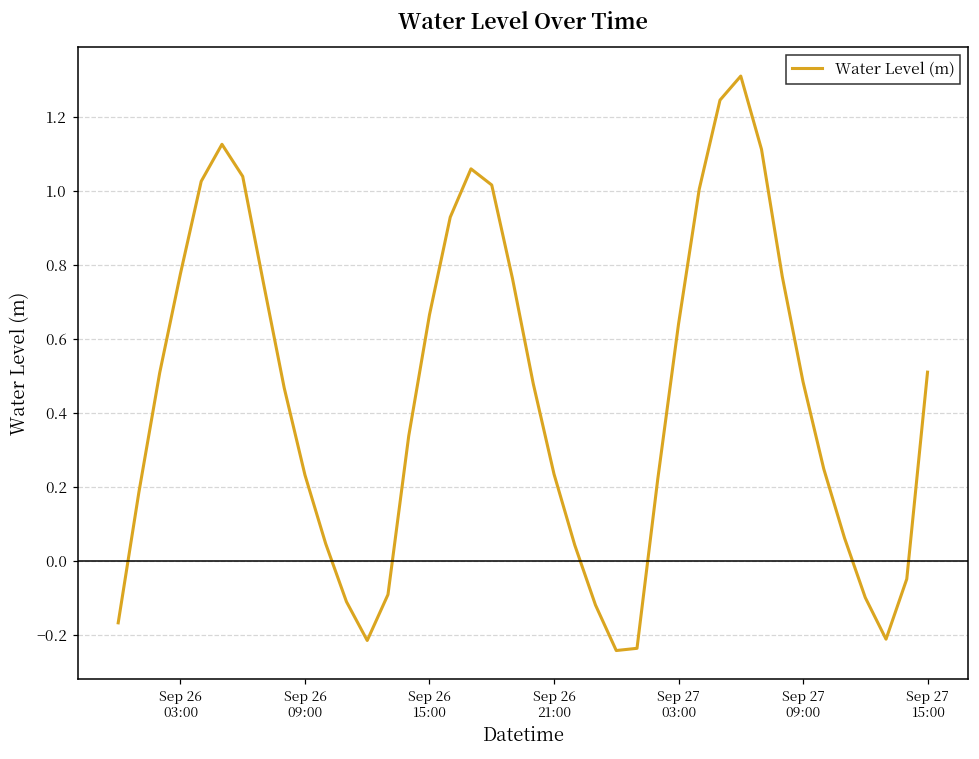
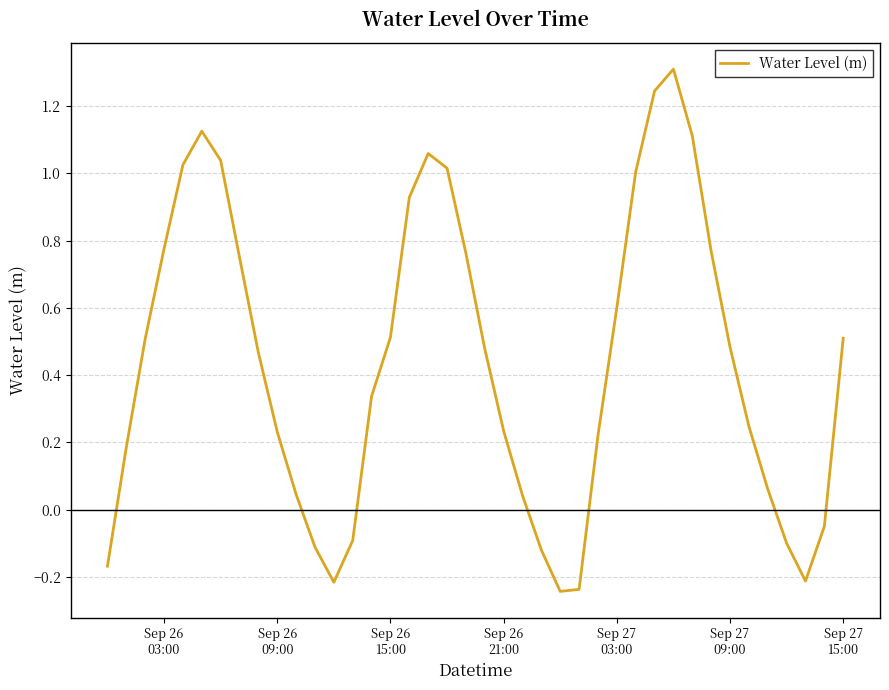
Sep 26 15:00: 0.66 -> 0.51
Sep 27 03:00: 0.64 -> 0.60
